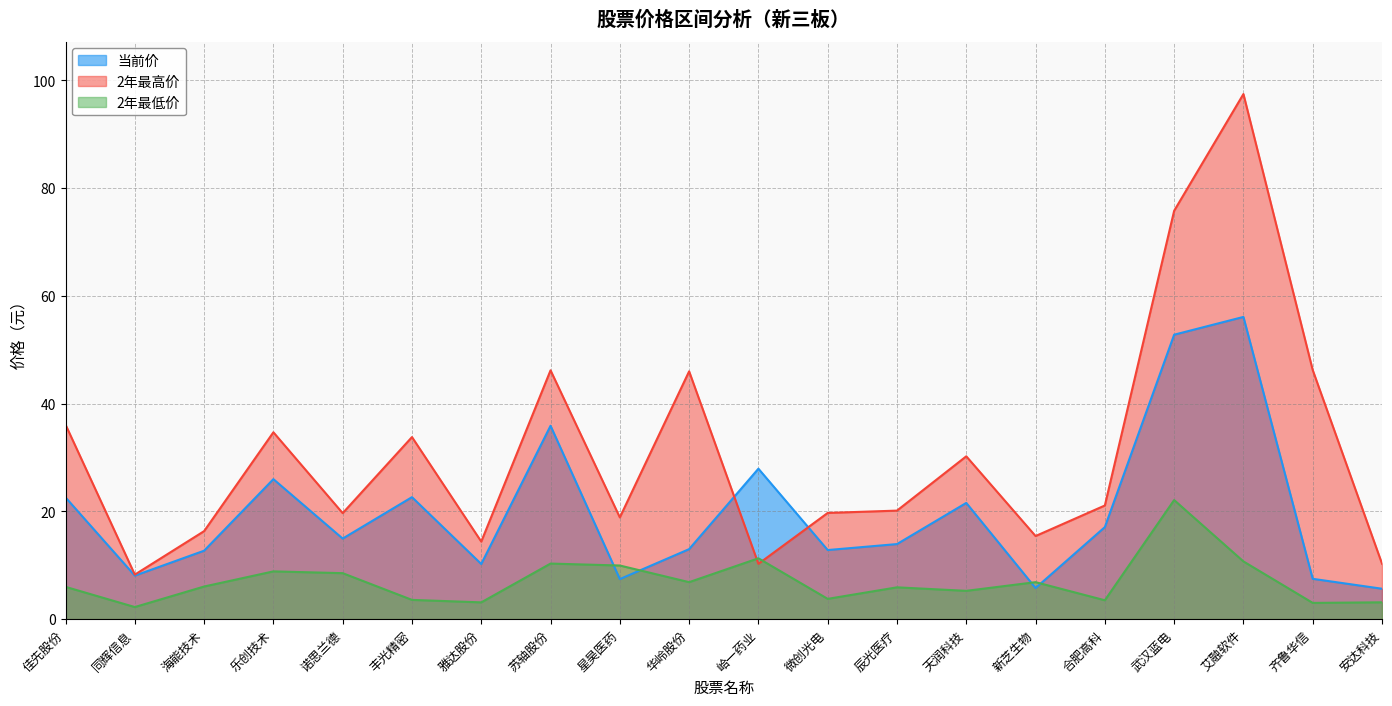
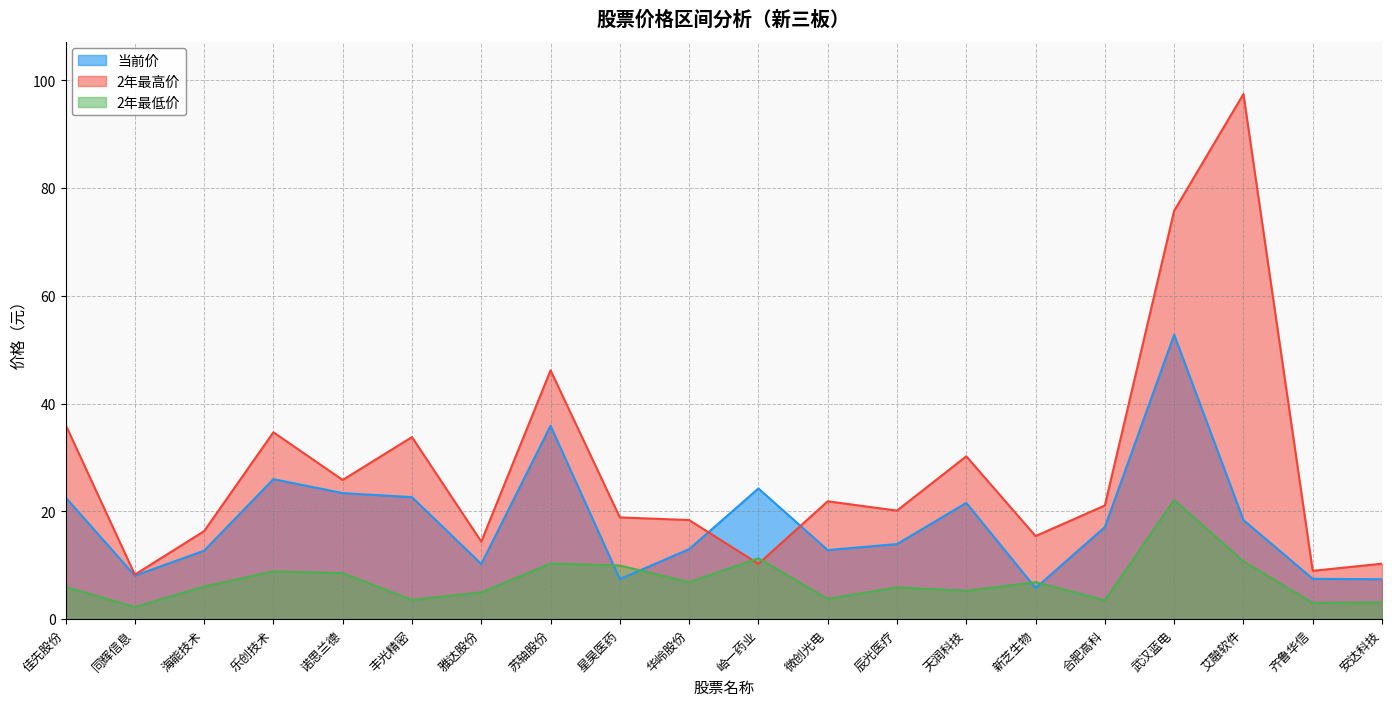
当前价, 诺思兰德: 15 -> 23
2年最高价, 诺思兰德: 20 -> 26
2年最低价, 雅达股份: 3 -> 5
2年最高价, 华岭股份: 46 -> 18
当前价, 峆一药业: 28 -> 24
2年最高价, 微创光电: 20 -> 22
当前价, 艾融软件: 56 -> 18
2年最高价, 齐鲁华信: 46 -> 9
当前价, 安达科技: 6 -> 7
